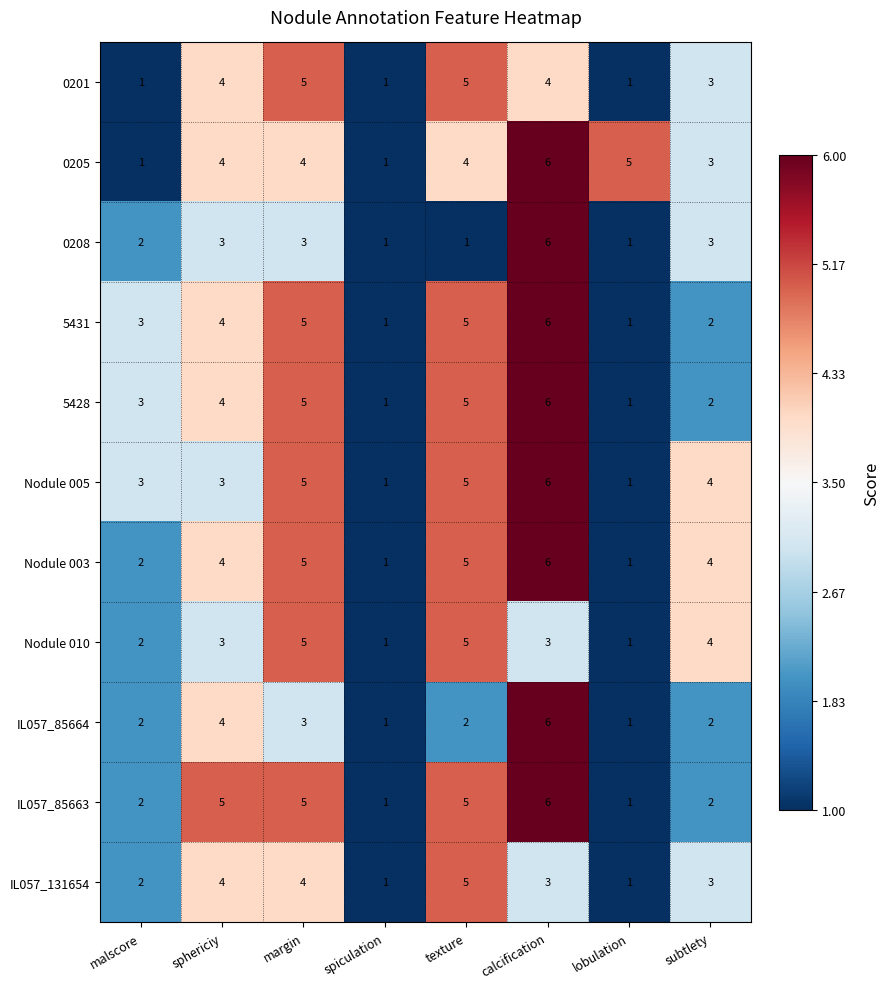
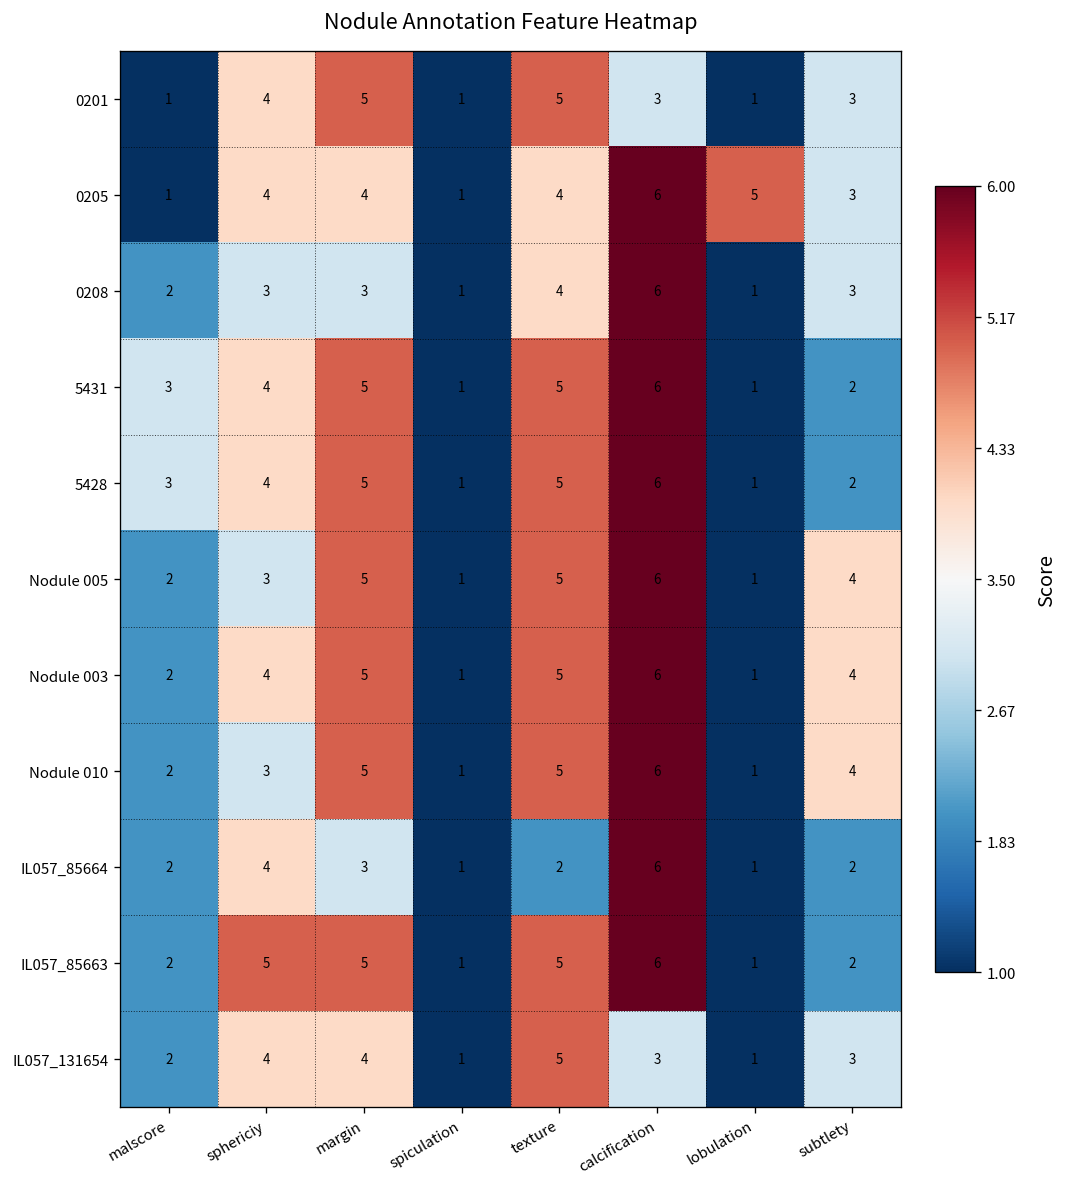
0201, calcification: 4 -> 3
0208, texture: 1 -> 4
Nodule 005, malscore: 3 -> 2
Nodule 010, calcification: 3 -> 6
